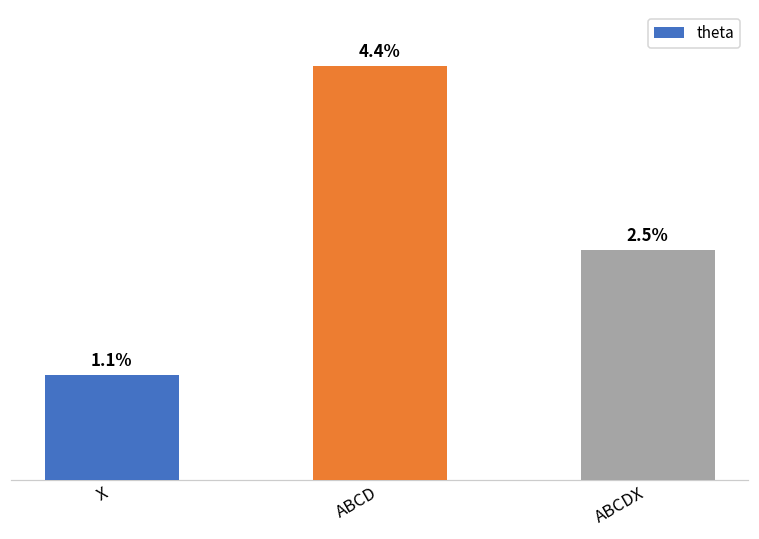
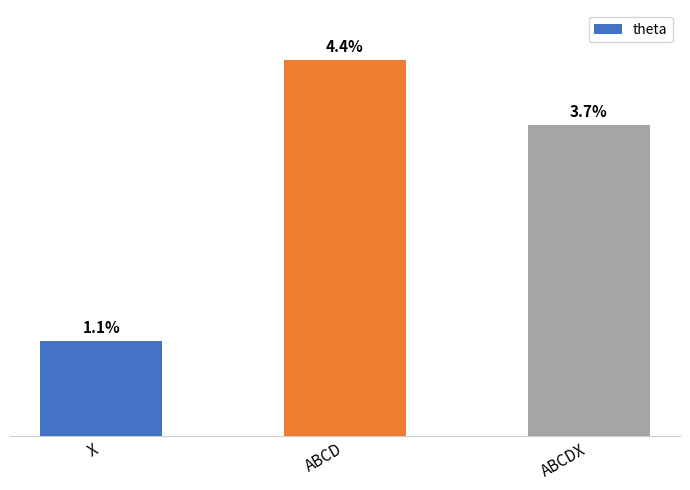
ABCDX: 2.5% -> 3.7%
